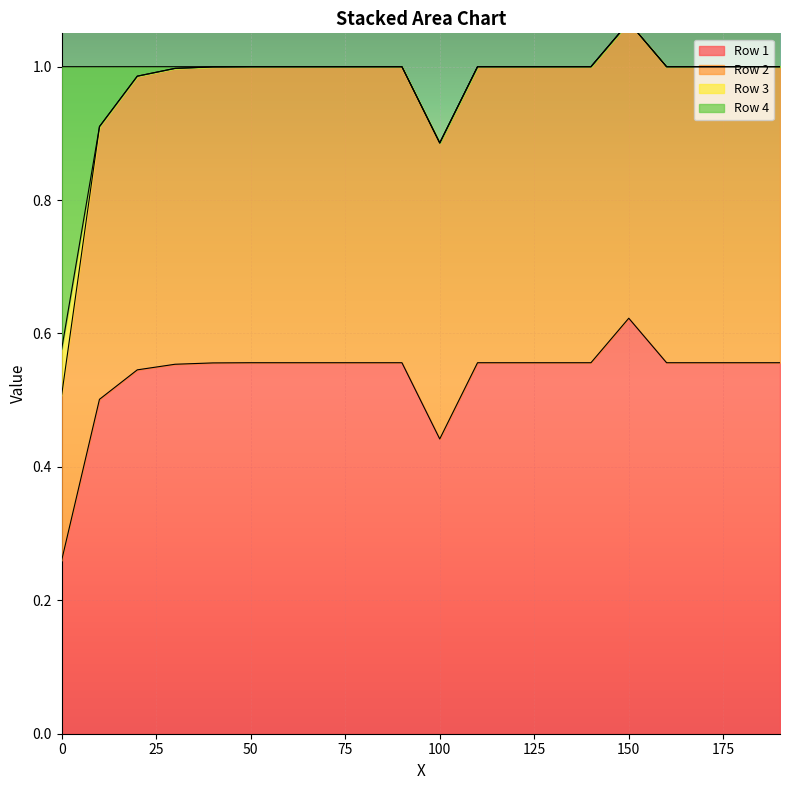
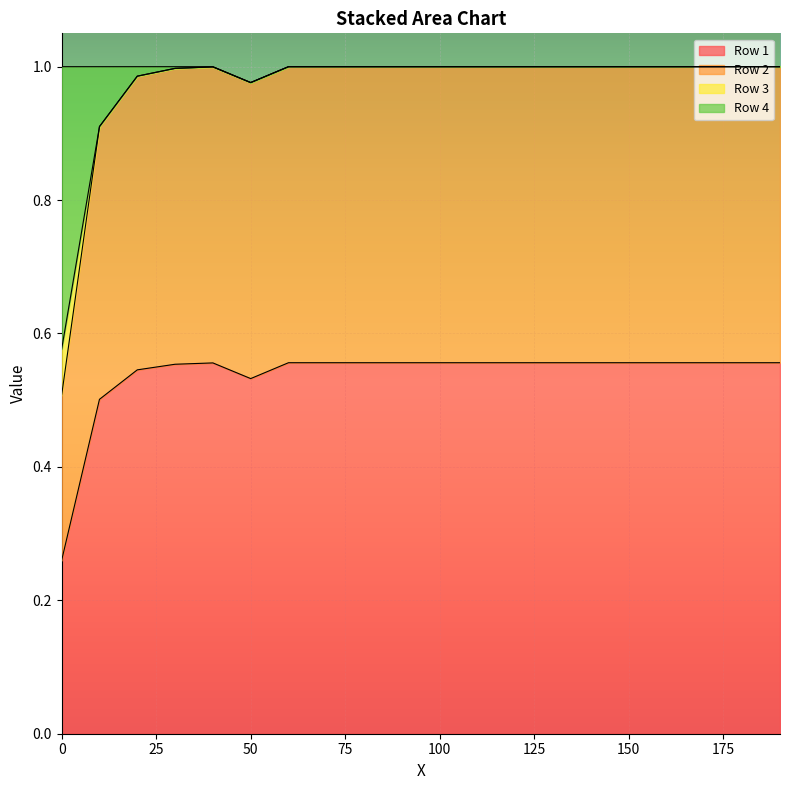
Row 1, 50: 0.56 -> 0.53
Row 1, 100: 0.44 -> 0.56
Row 1, 150: 0.62 -> 0.56
